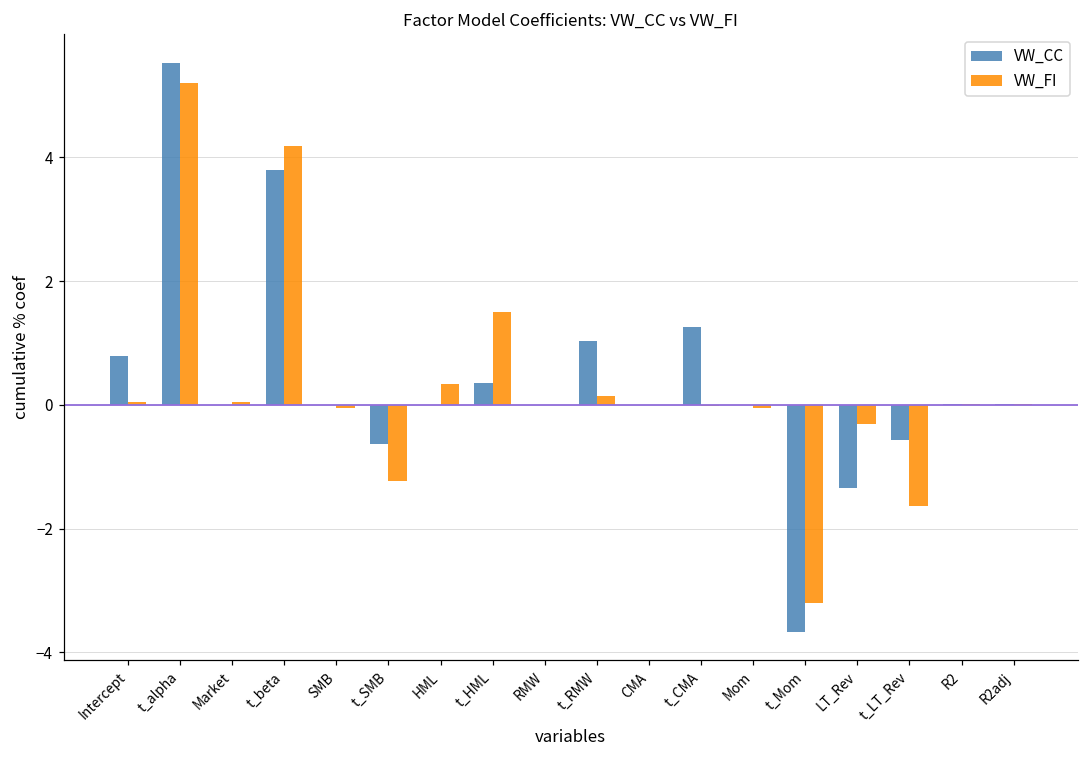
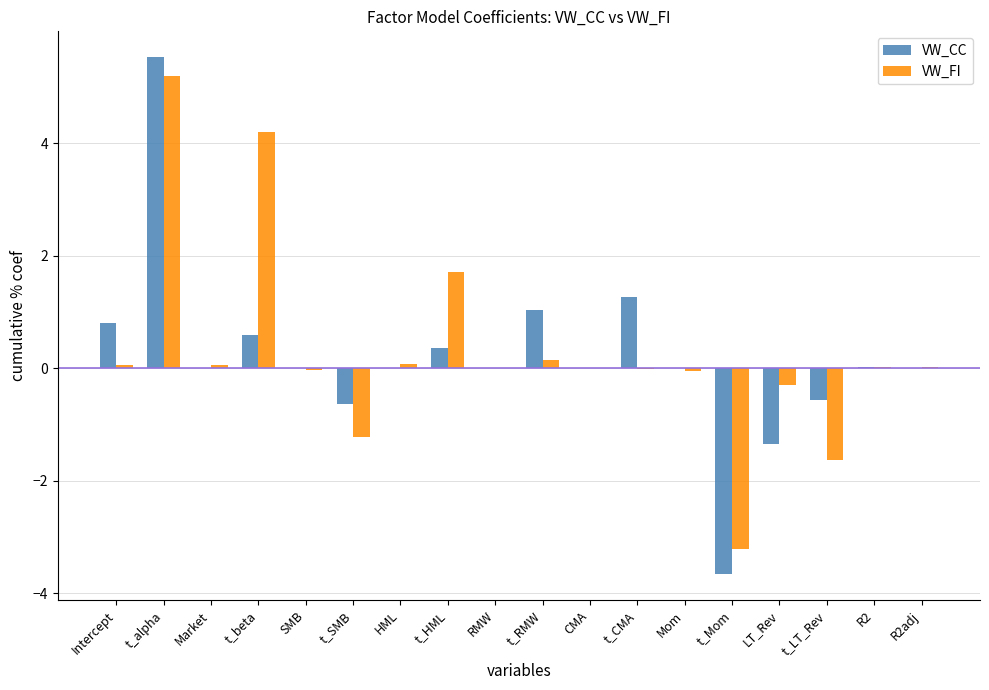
VW_CC, t_beta: 3.8 -> 0.6
VW_FI, HML: 0.3 -> 0.1
VW_FI, t_HML: 1.5 -> 1.7
